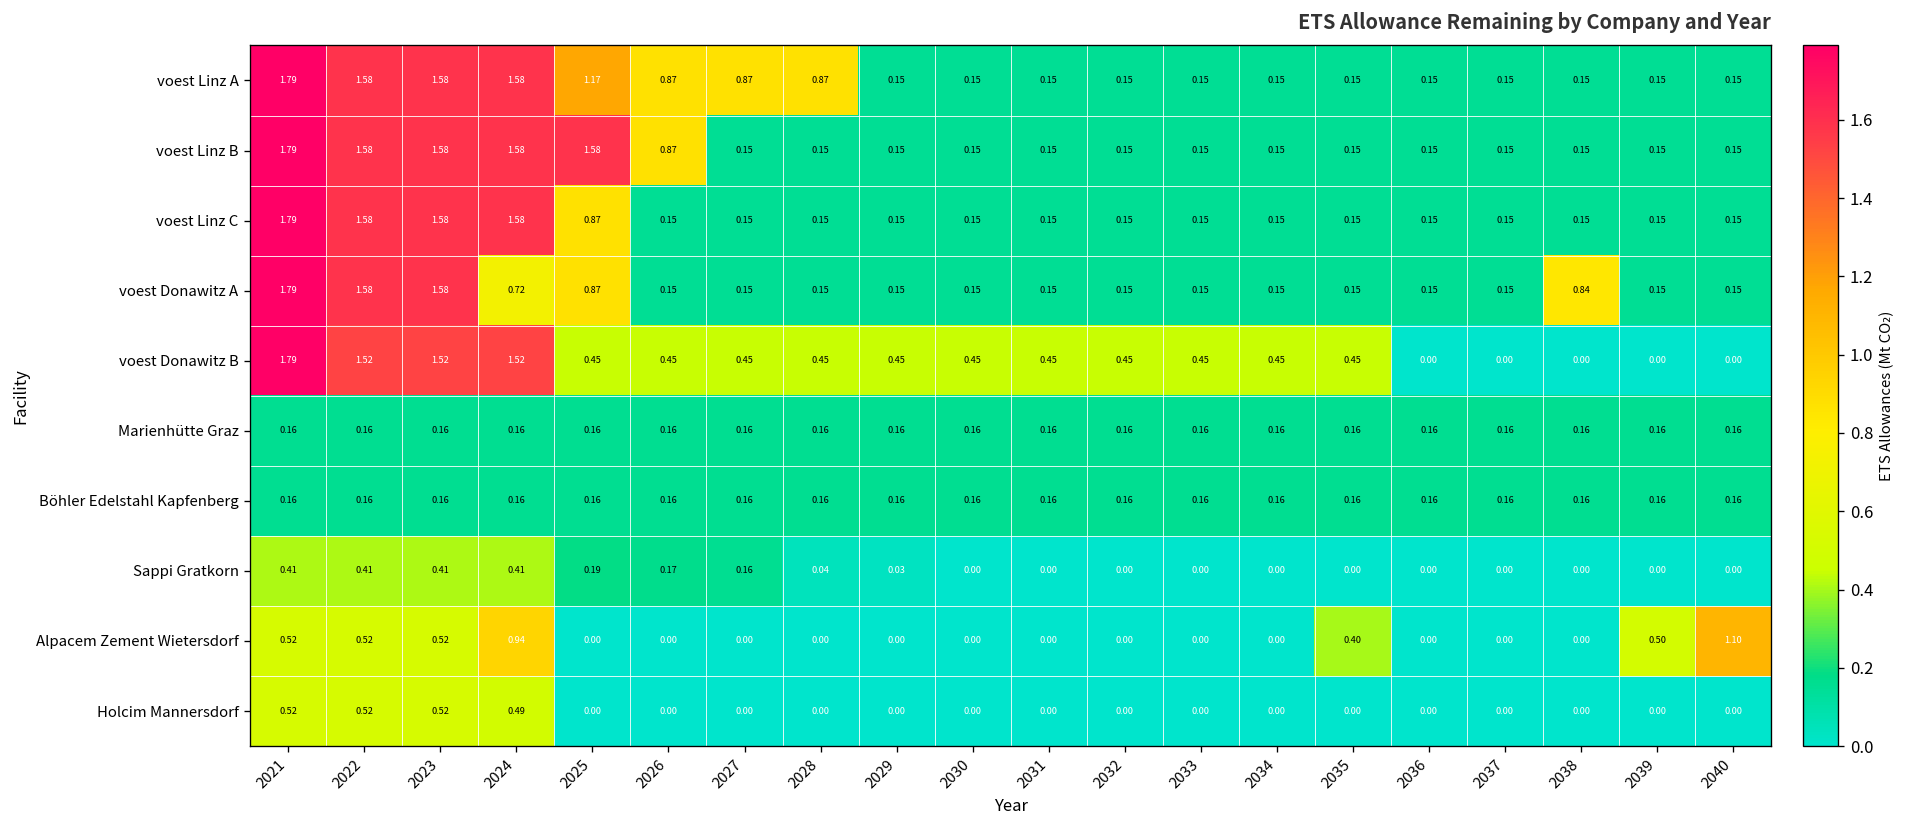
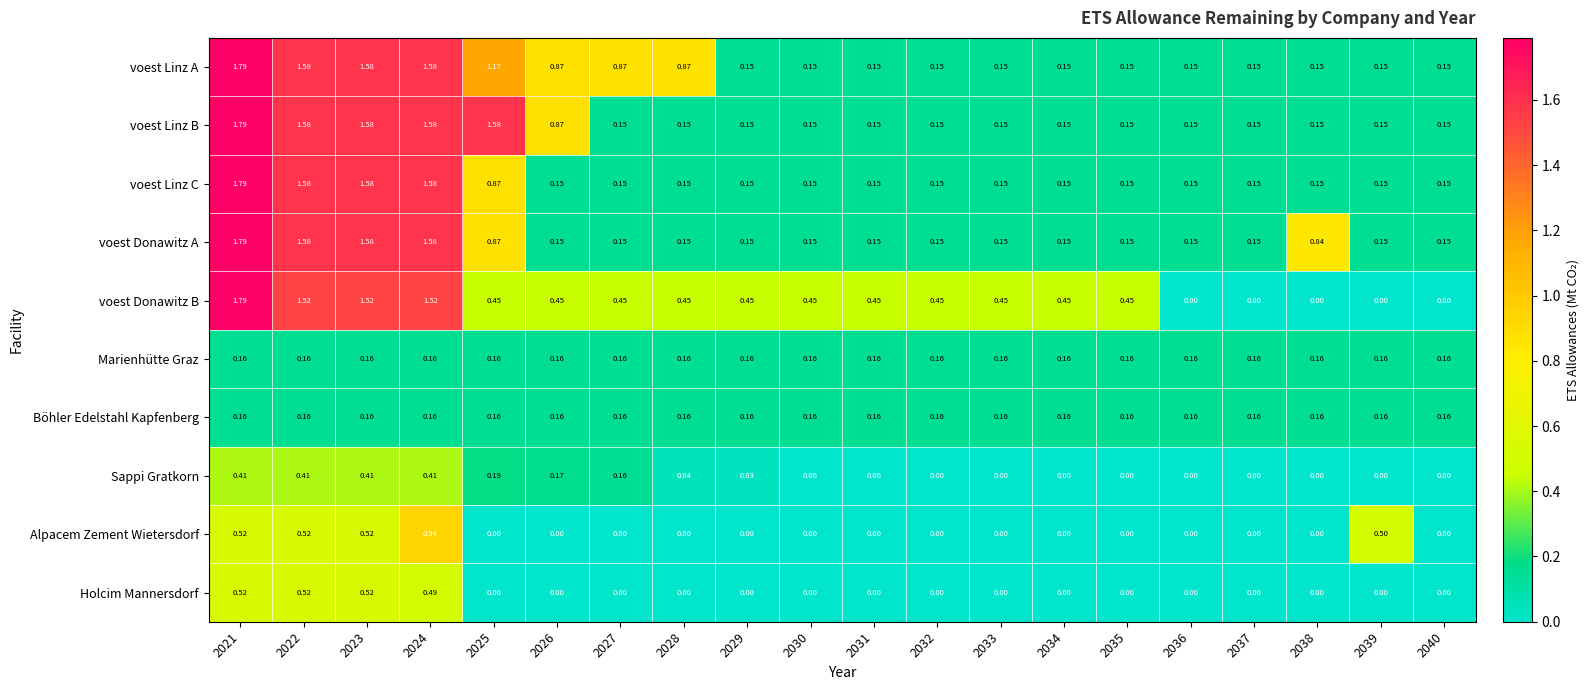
voest Donawitz A, 2024: 0.72 -> 1.58
Alpacem Zement Wietersdorf, 2035: 0.40 -> 0.00
Alpacem Zement Wietersdorf, 2040: 1.10 -> 0.00
